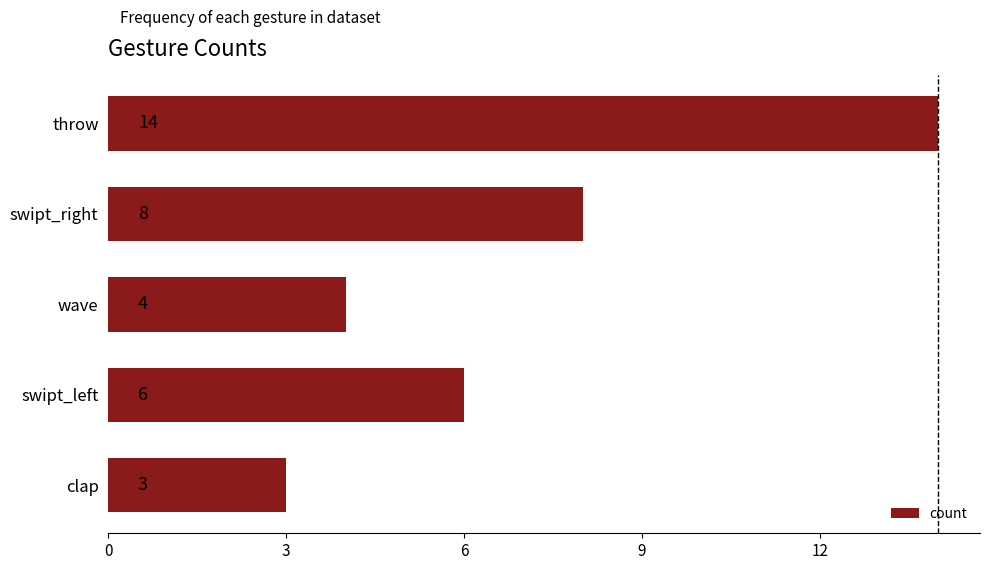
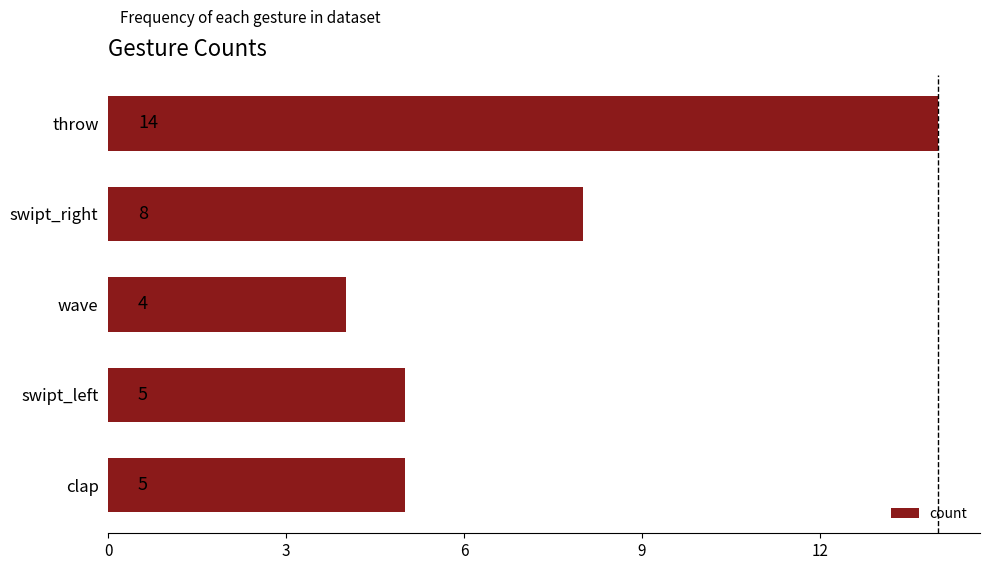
swipt_left: 6 -> 5
clap: 3 -> 5
